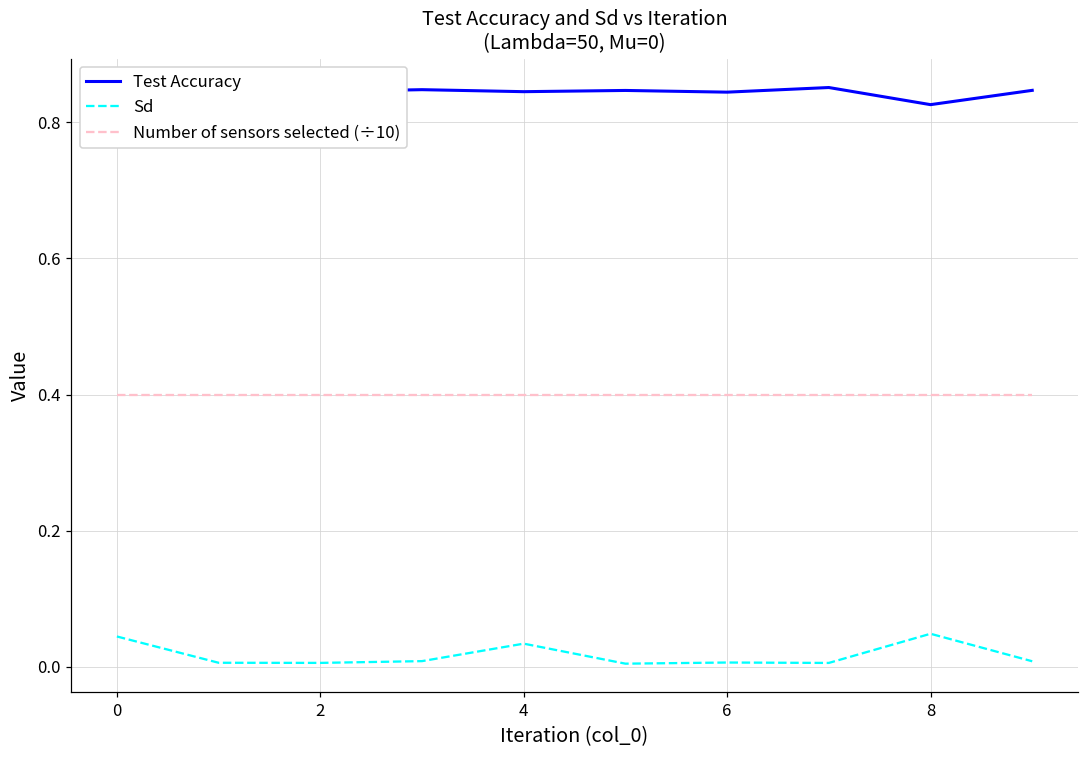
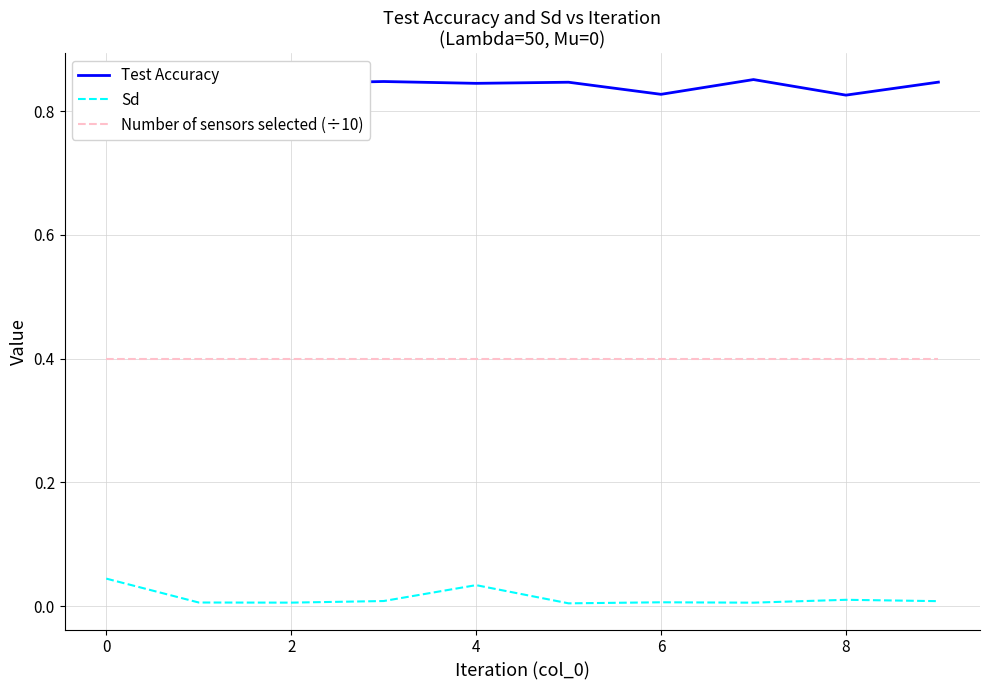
Test Accuracy, 6: 0.84 -> 0.83
Sd, 8: 0.05 -> 0.01
